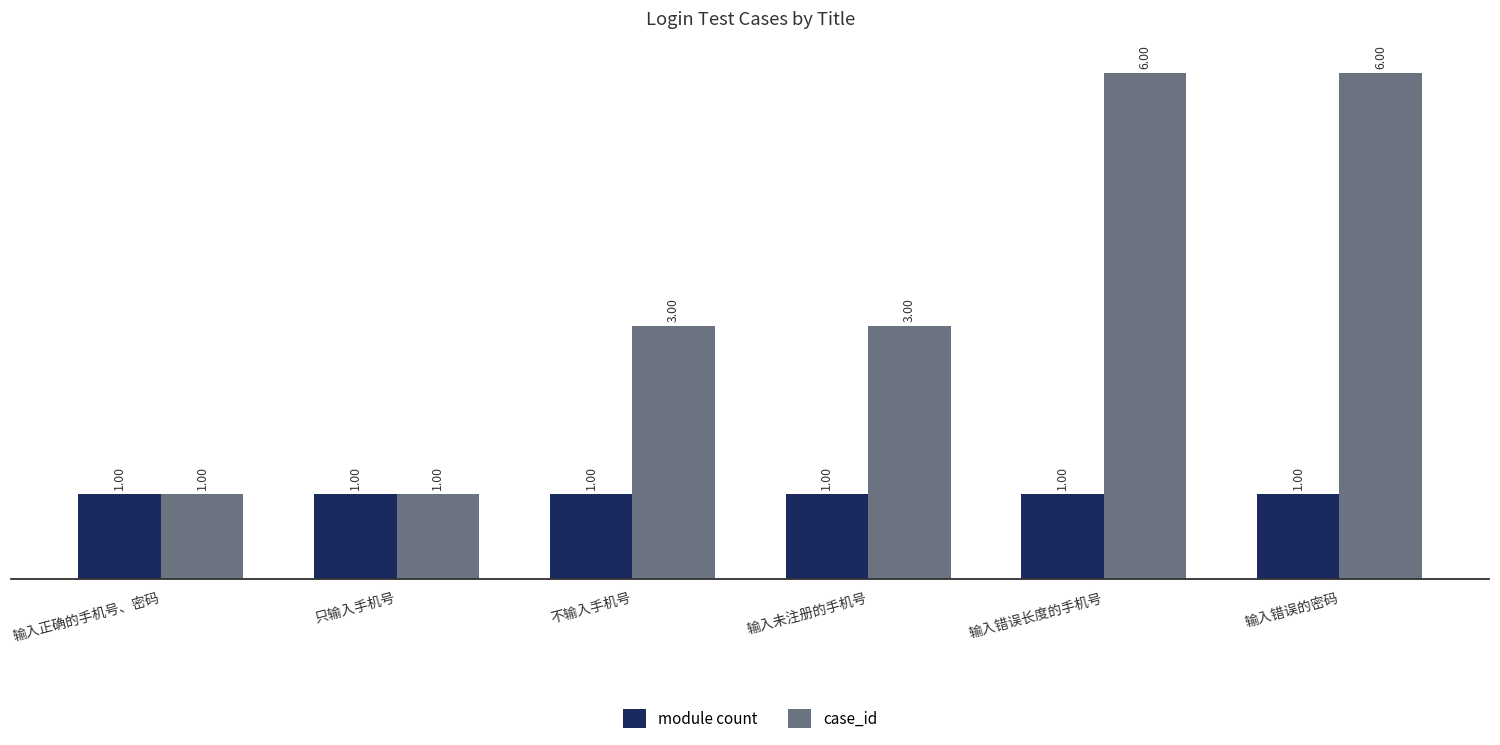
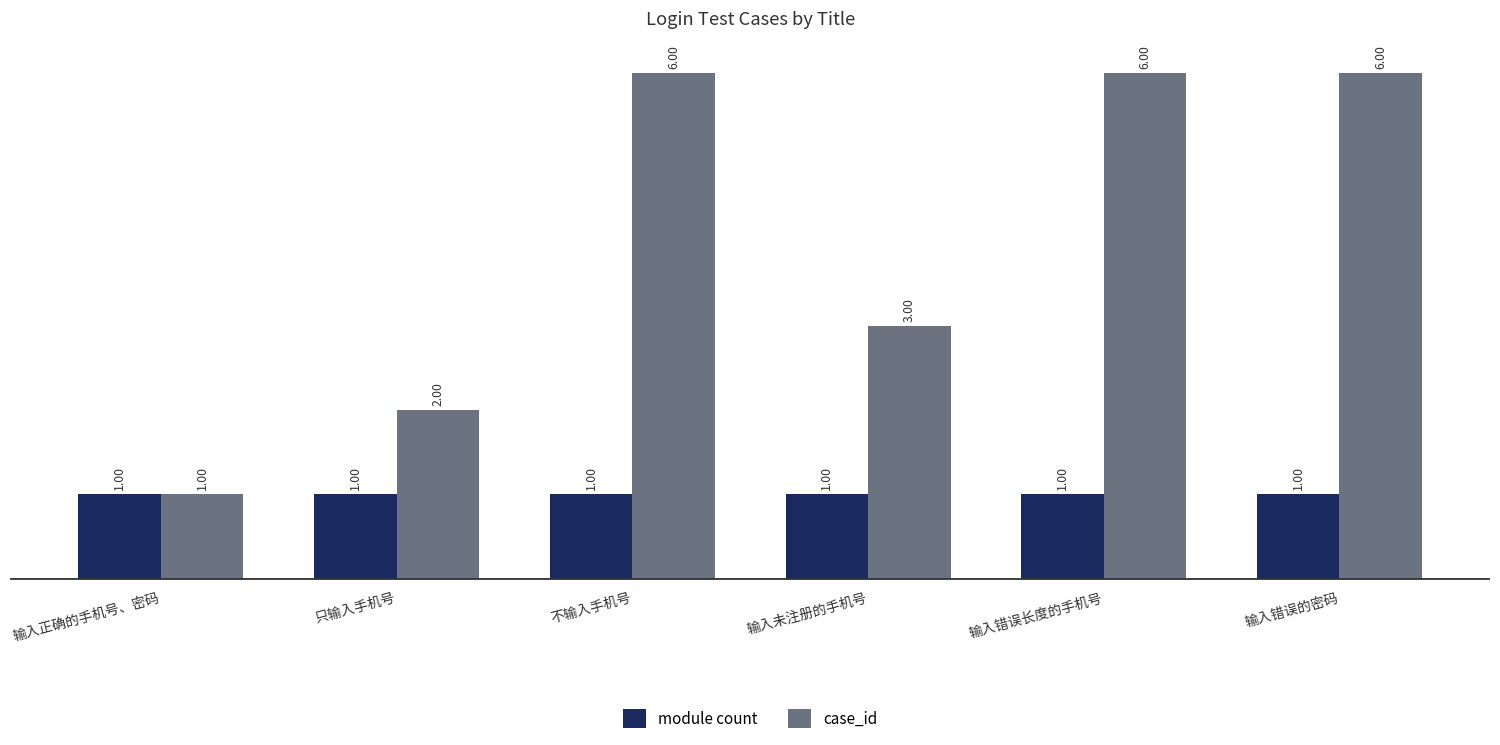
case_id, 只输入手机号: 1.00 -> 2.00
case_id, 不输入手机号: 3.00 -> 6.00
